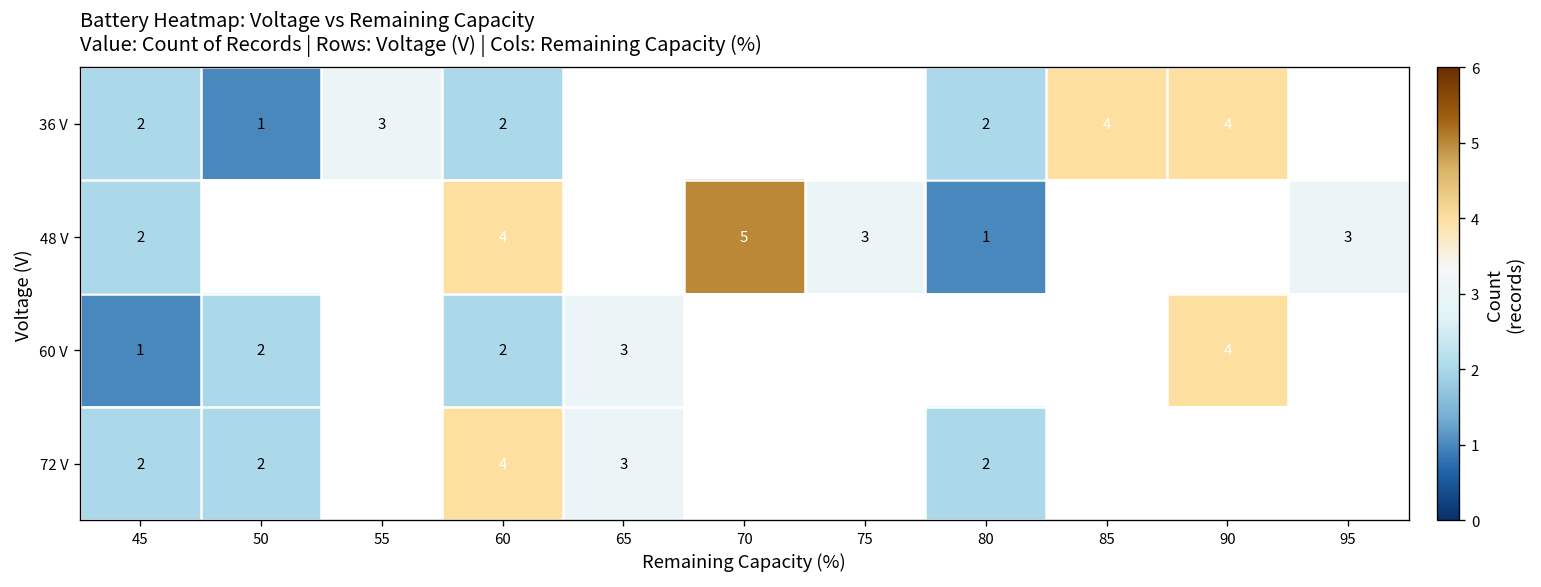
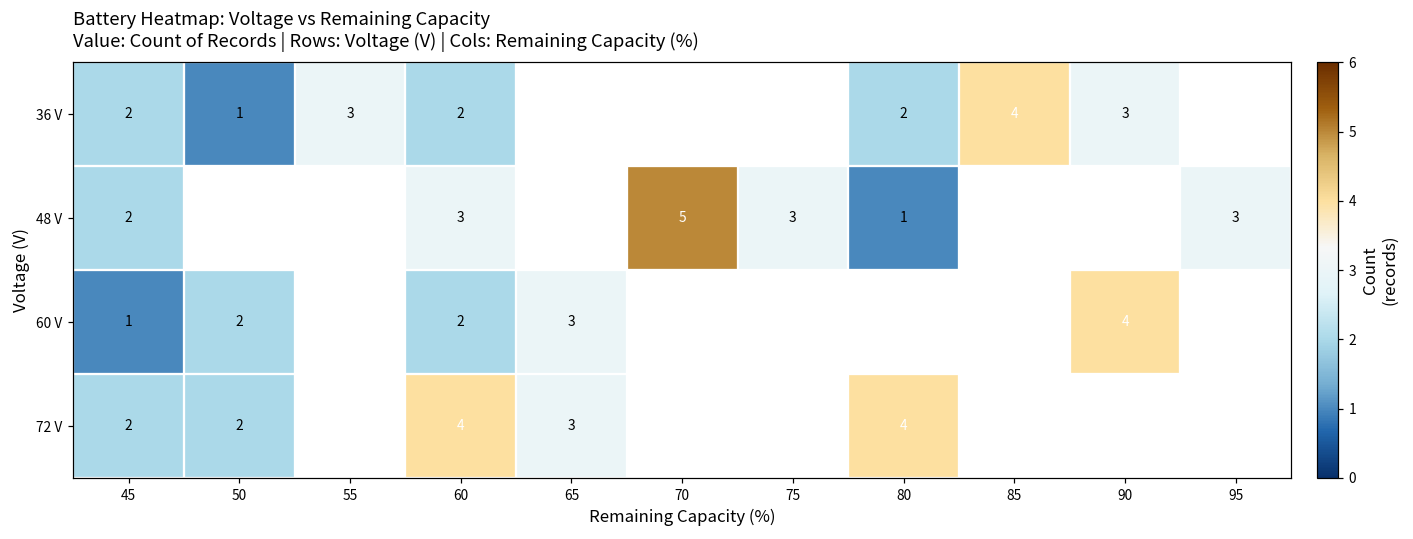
36 V, 90: 4 -> 3
48 V, 60: 4 -> 3
72 V, 80: 2 -> 4
